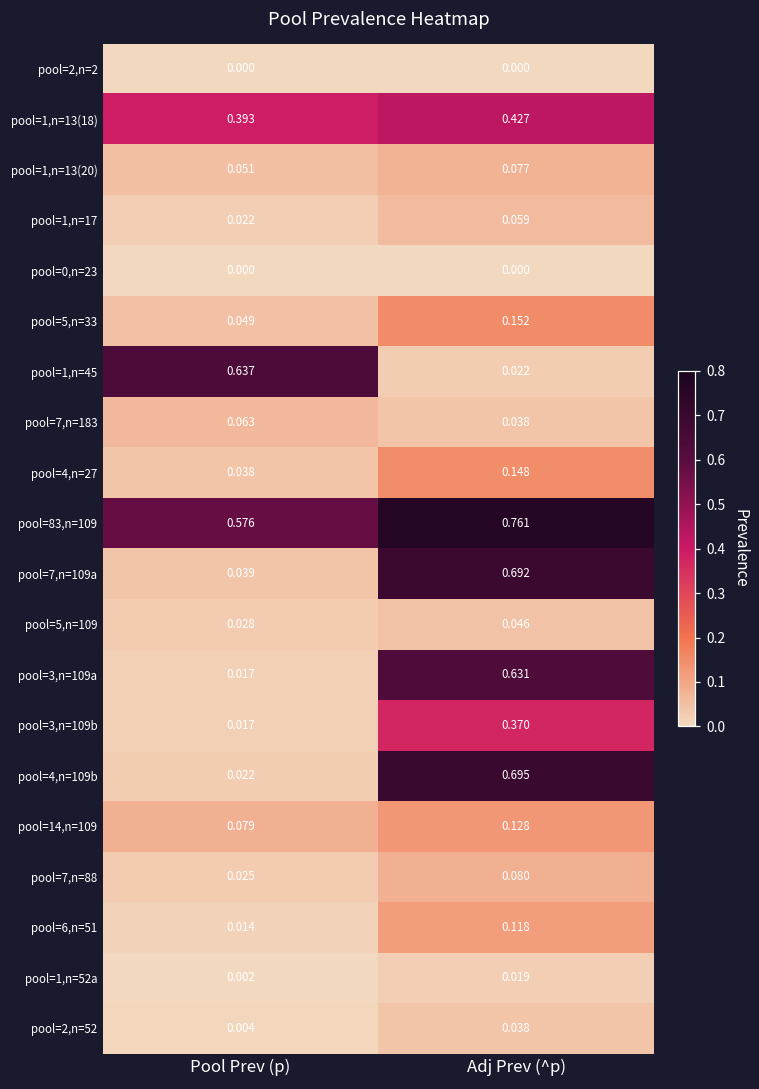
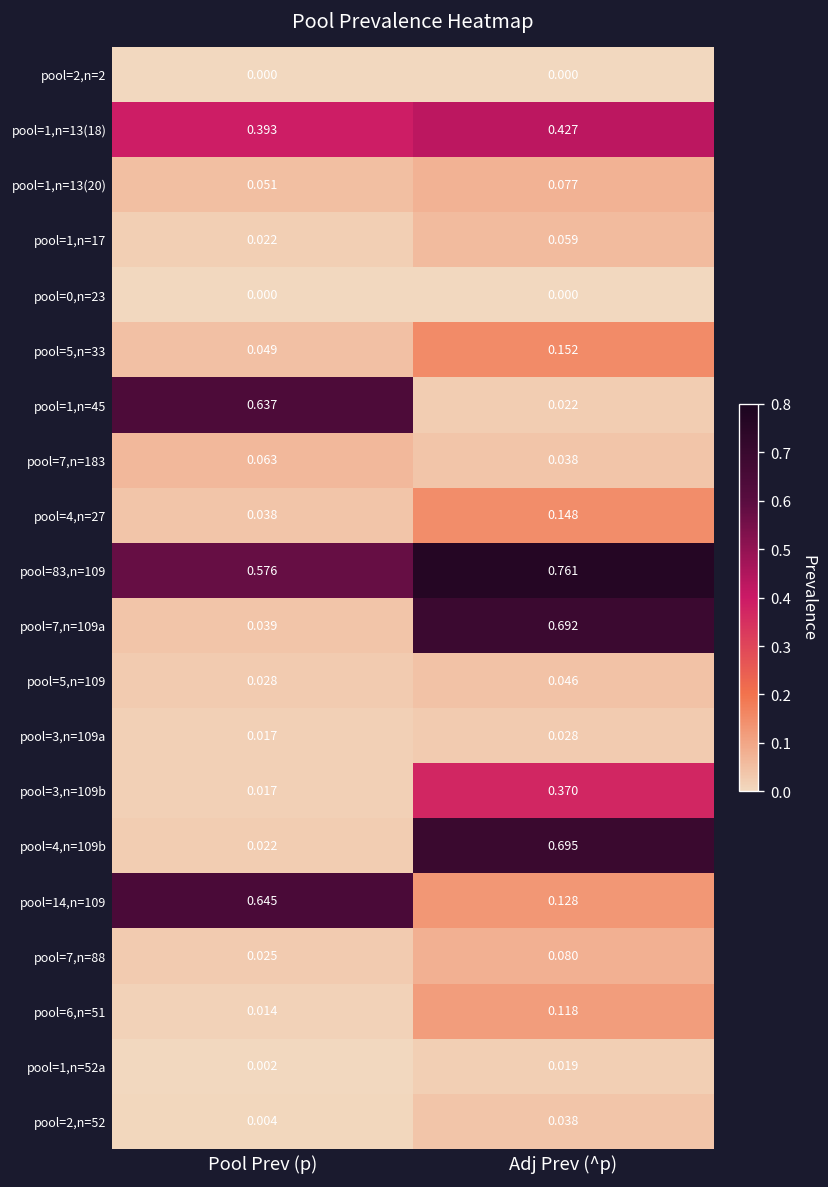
pool=3,n=109a, Adj Prev (^p): 0.631 -> 0.028
pool=14,n=109, Pool Prev (p): 0.079 -> 0.645
